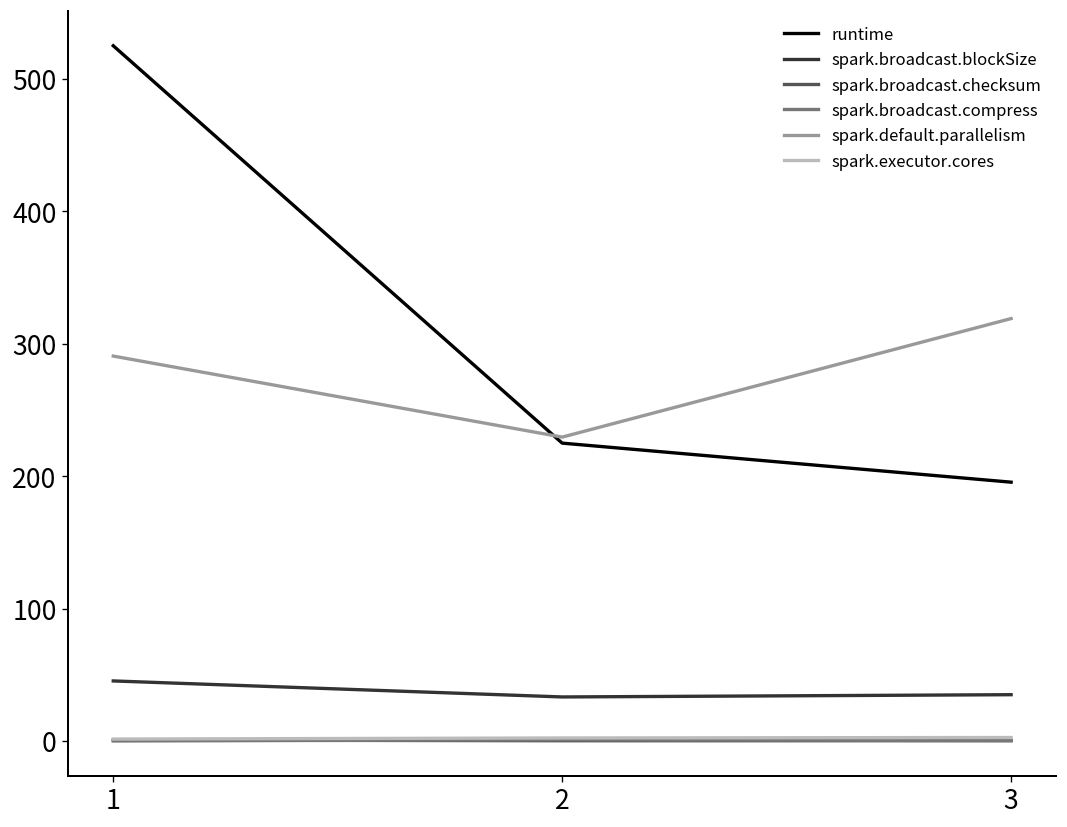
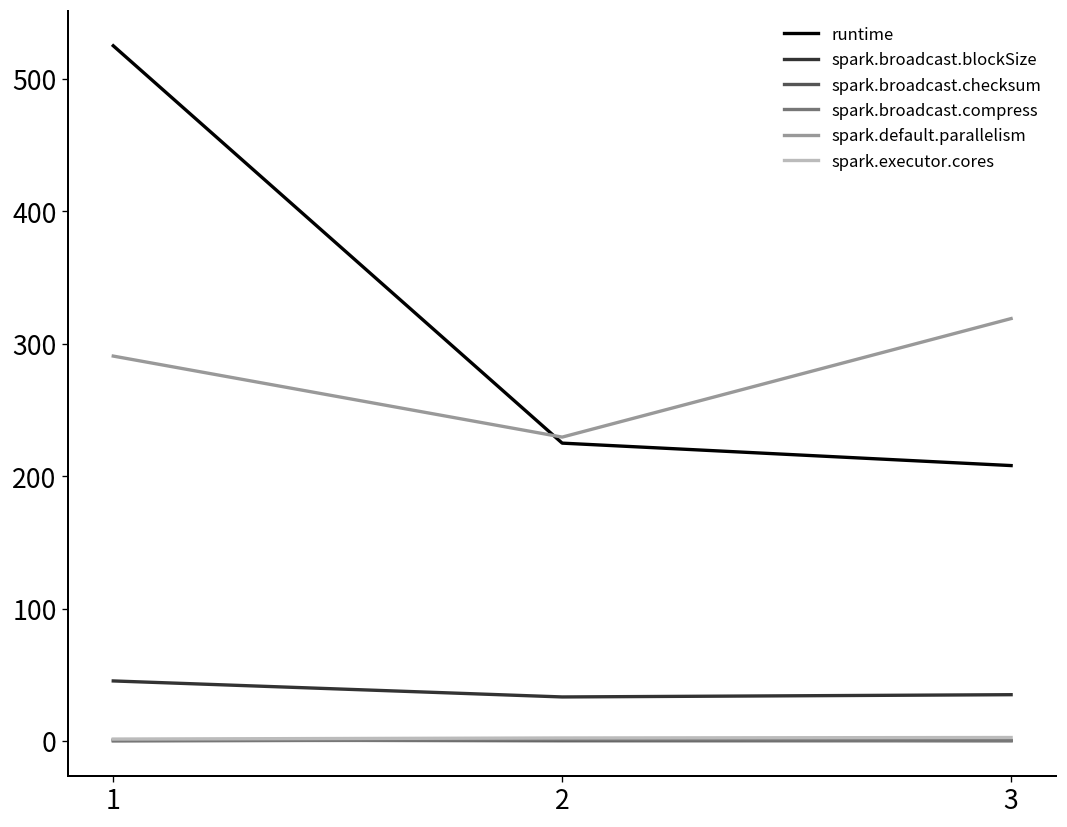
runtime, 3: 195 -> 208
